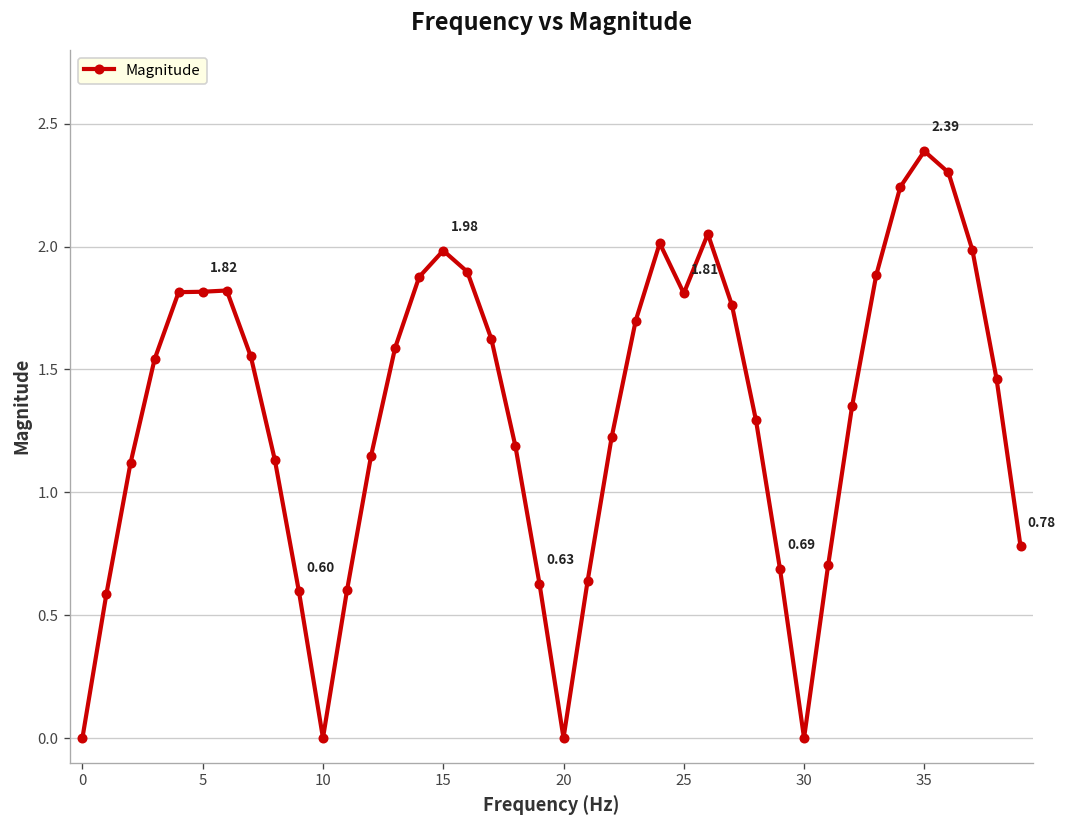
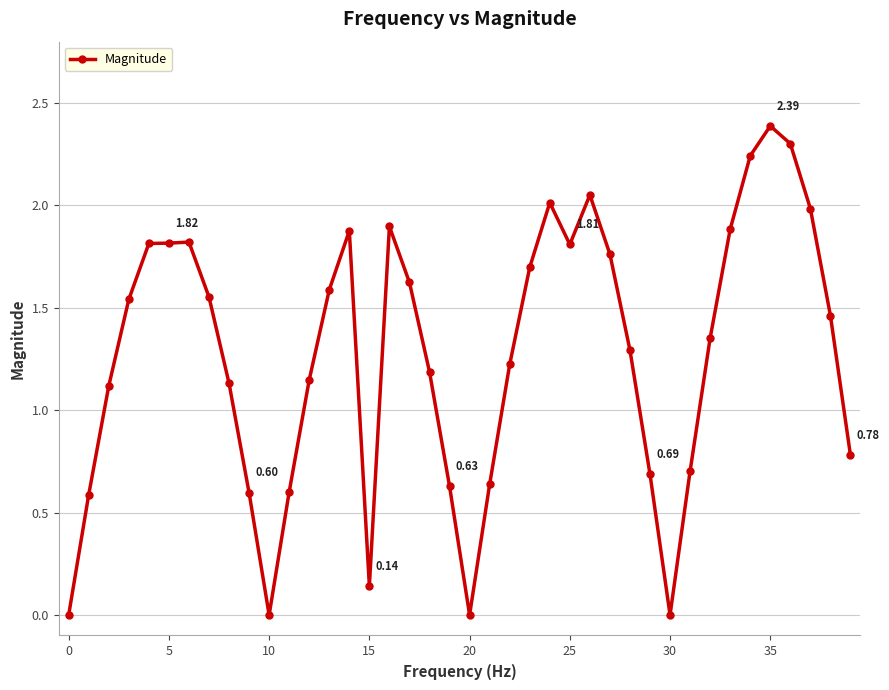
15: 1.98 -> 0.14
